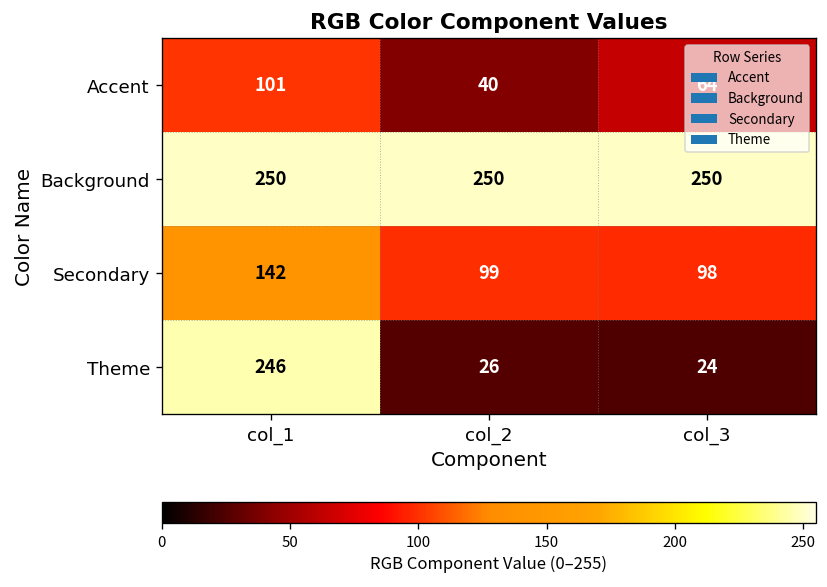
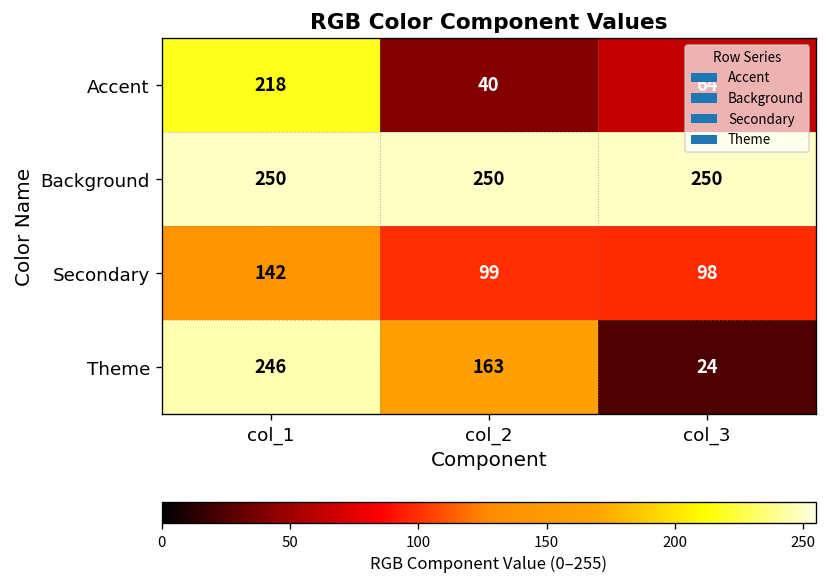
Accent, col_1: 101 -> 218
Theme, col_2: 26 -> 163
